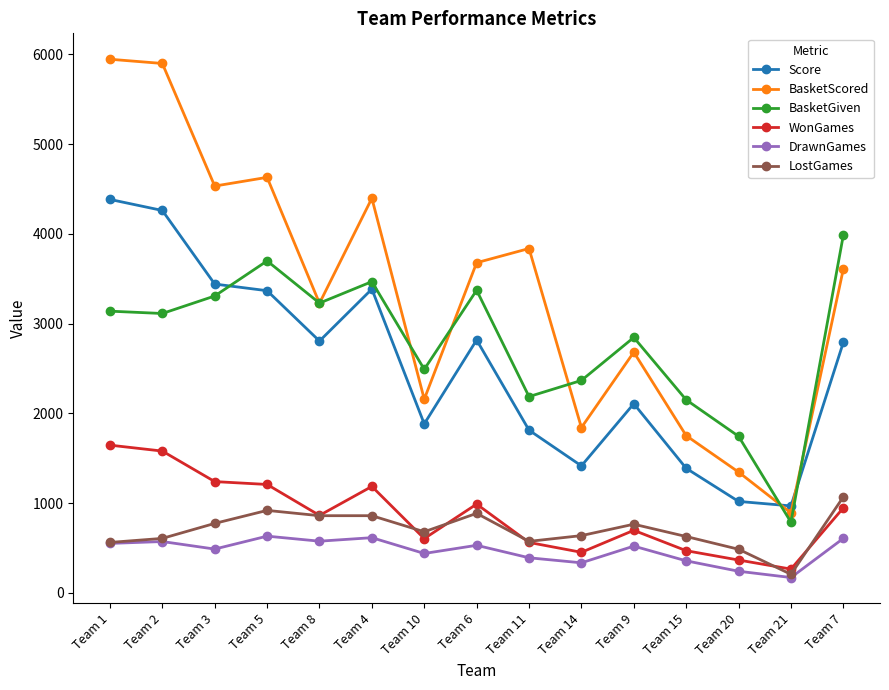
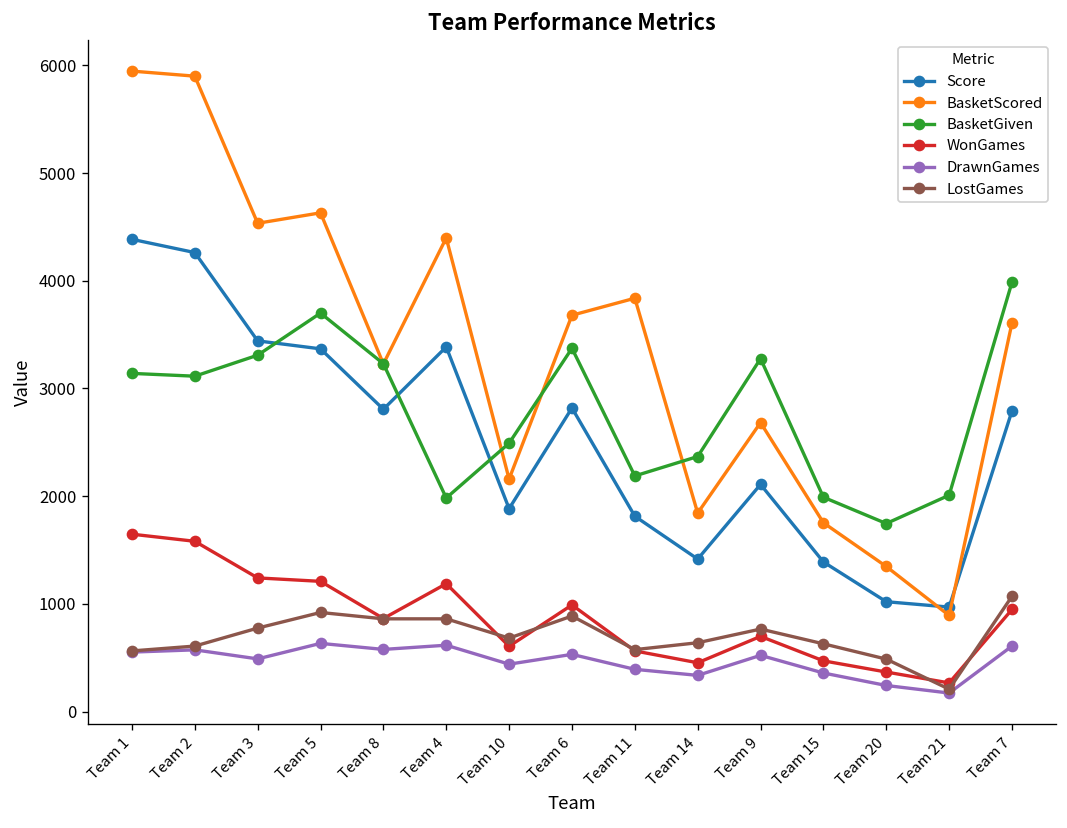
BasketGiven, Team 4: 3500 -> 2000
BasketGiven, Team 9: 2800 -> 3300
BasketGiven, Team 15: 2200 -> 2000
BasketGiven, Team 21: 800 -> 2000
